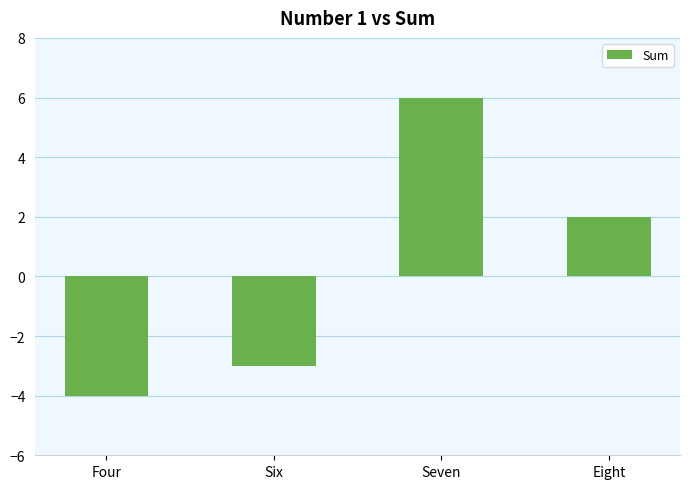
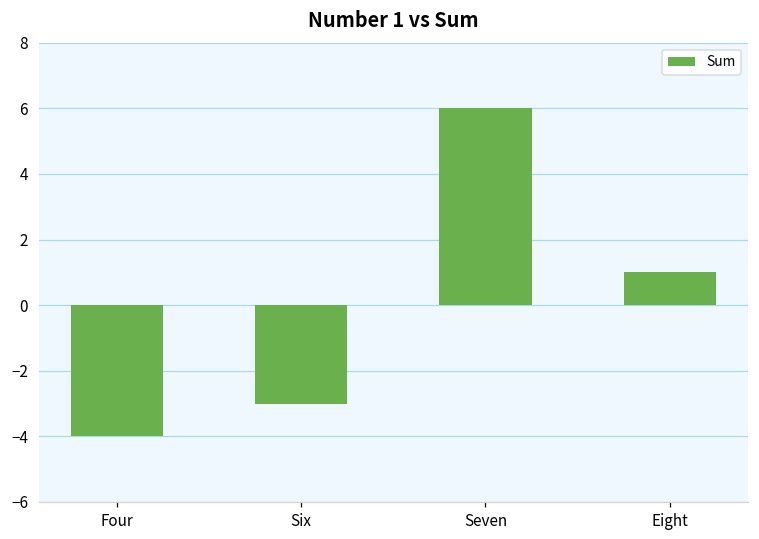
Eight: 2 -> 1
